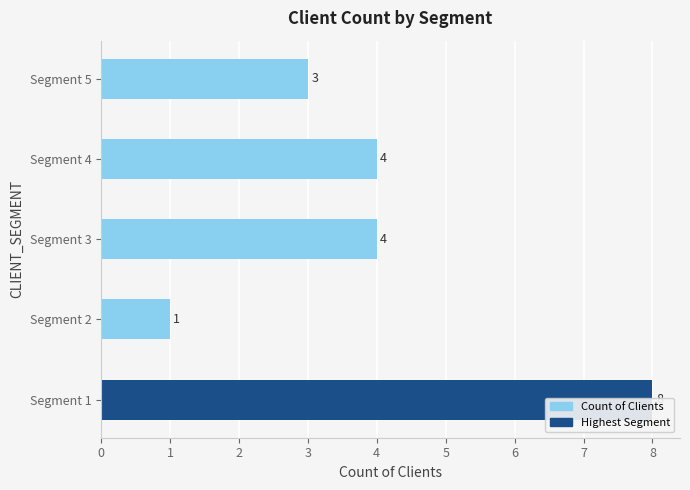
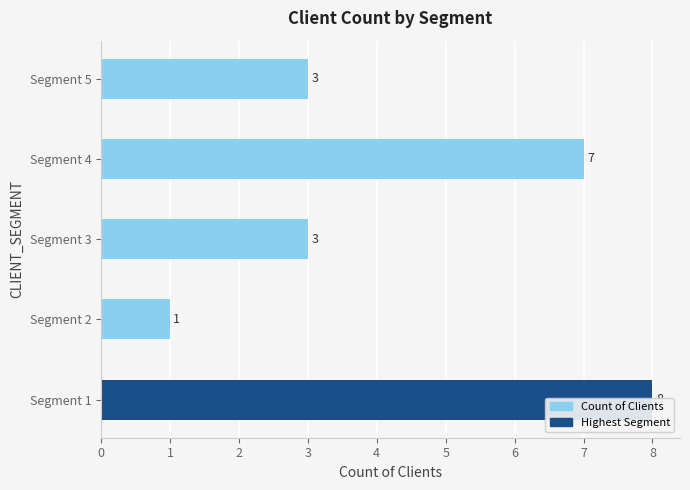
Segment 4: 4 -> 7
Segment 3: 4 -> 3
